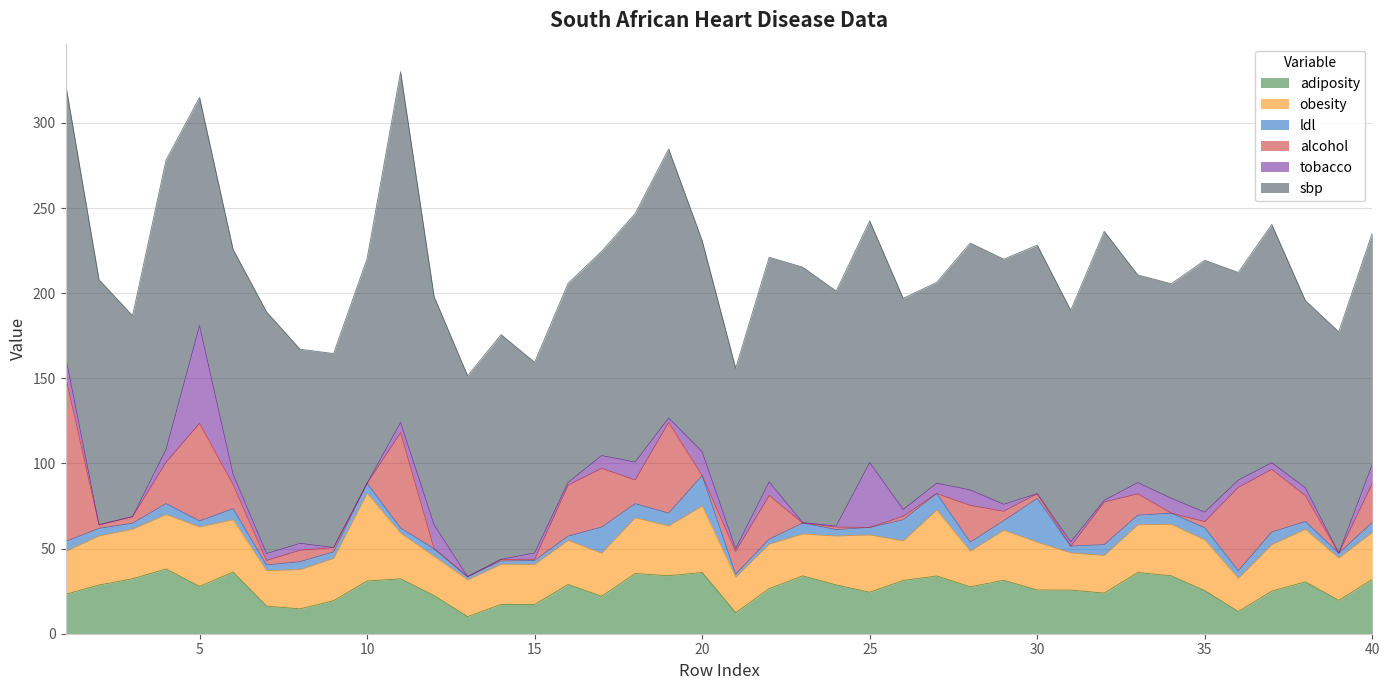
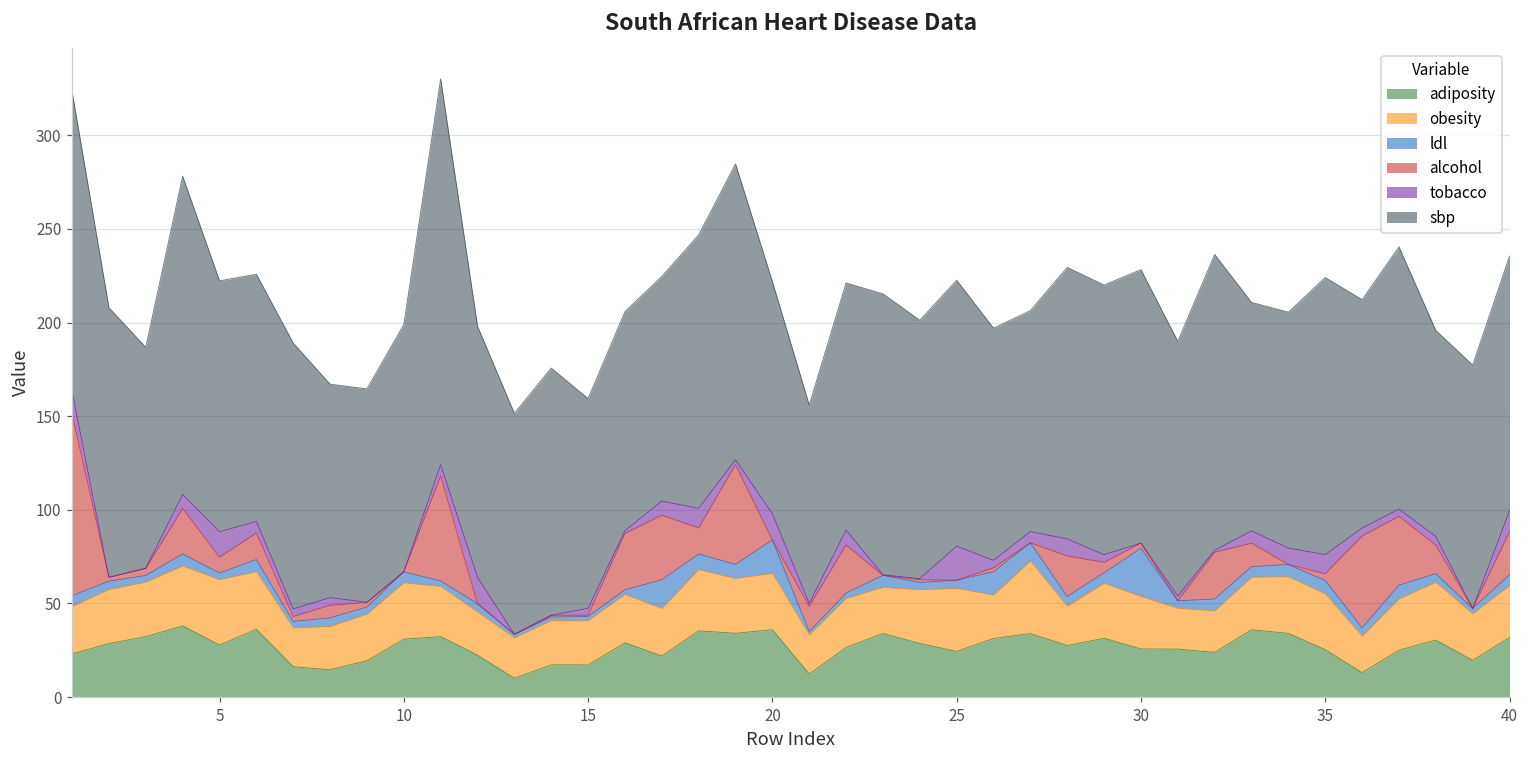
alcohol, 5: 57 -> 8
tobacco, 5: 57 -> 14
obesity, 10: 52 -> 30
obesity, 20: 39 -> 30
tobacco, 25: 38 -> 18
tobacco, 35: 6 -> 10
